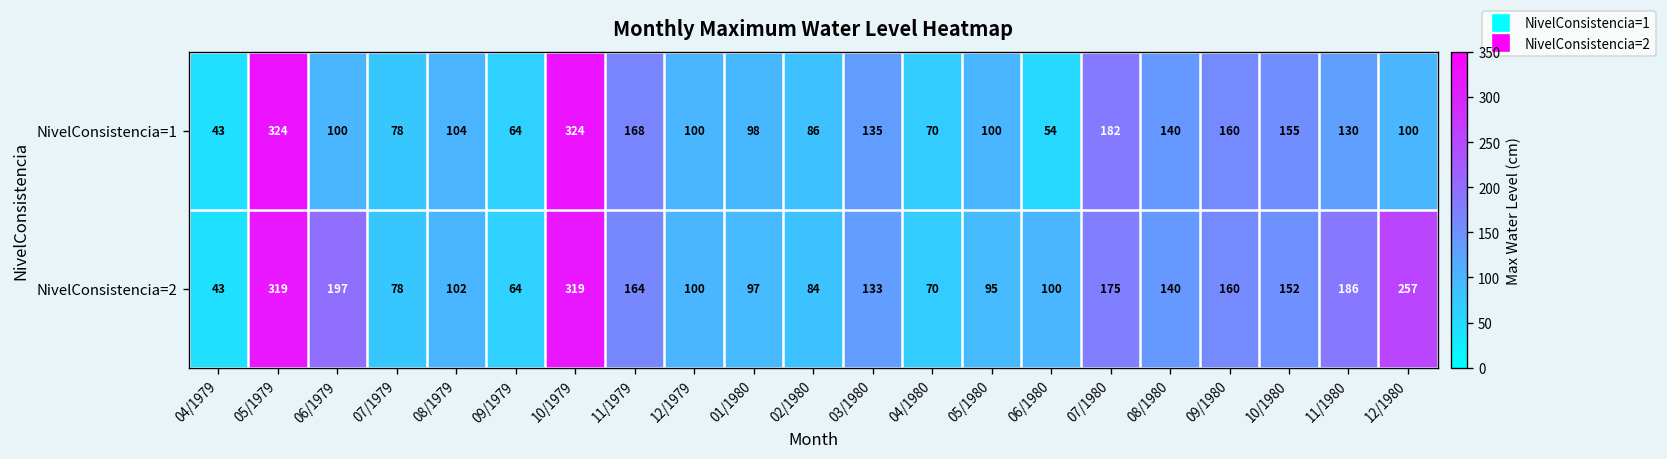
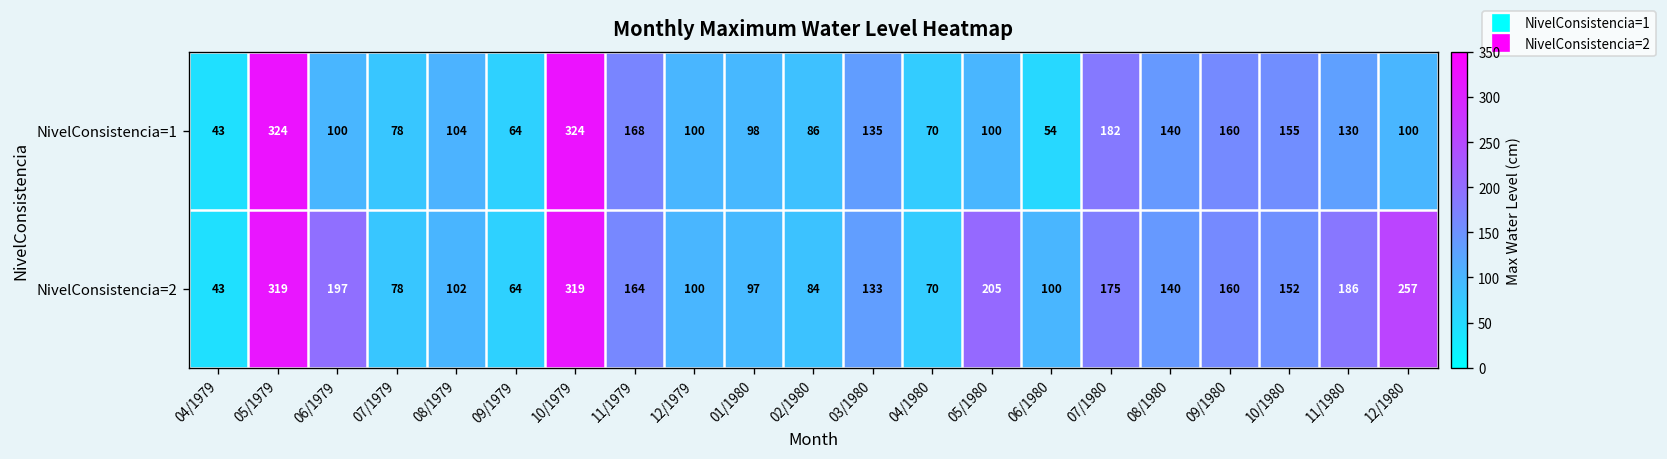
NivelConsistencia=2, 05/1980: 95 -> 205
